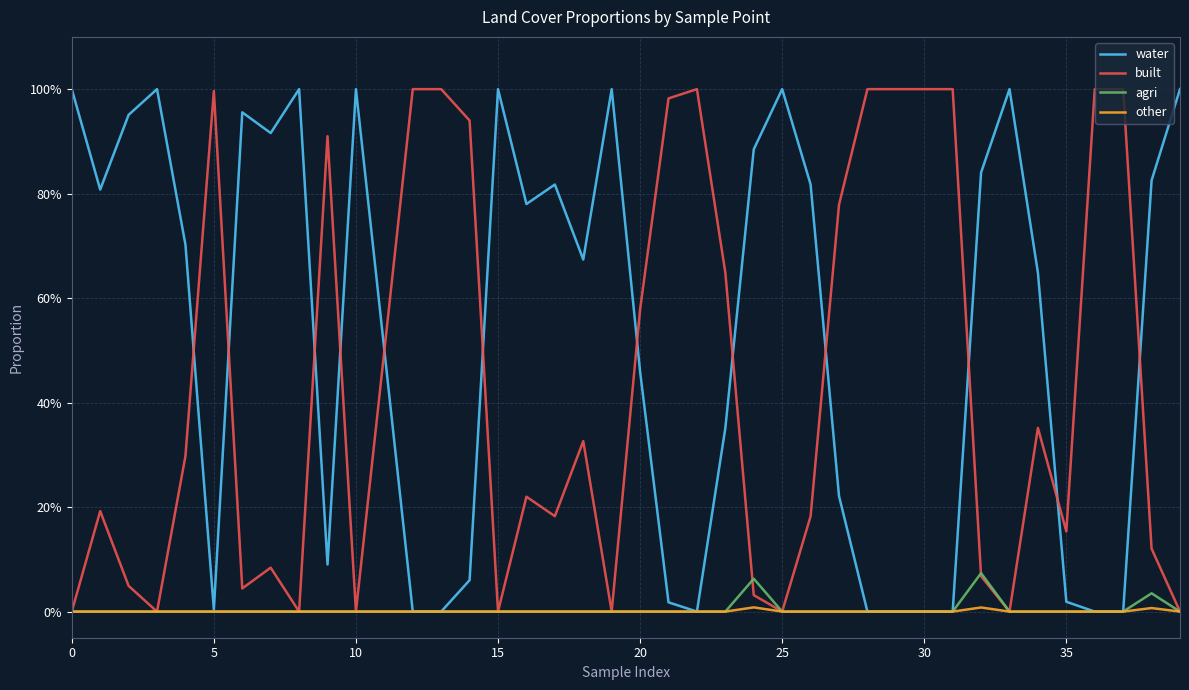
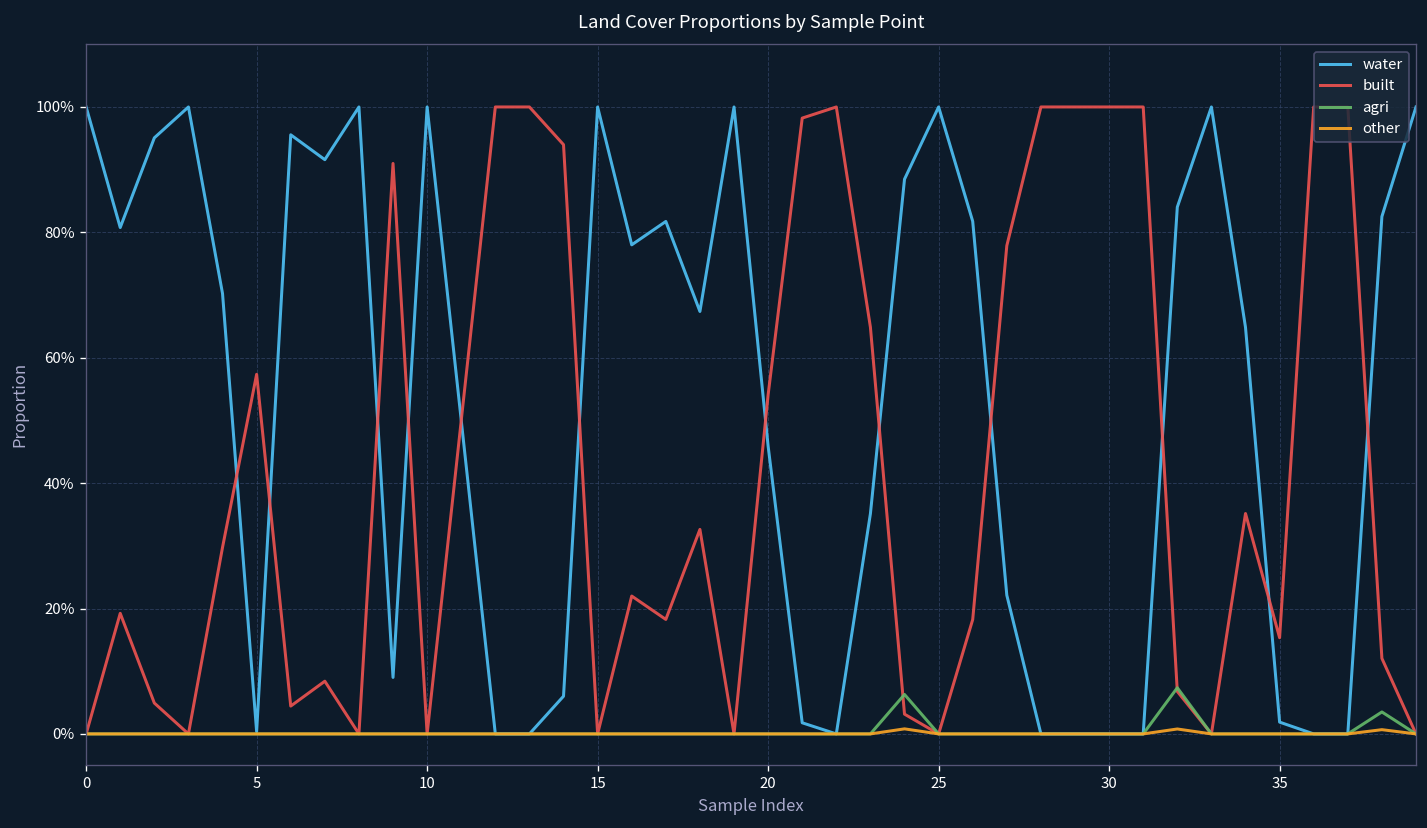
built, 5: 100% -> 57%
built, 20: 58% -> 54%
